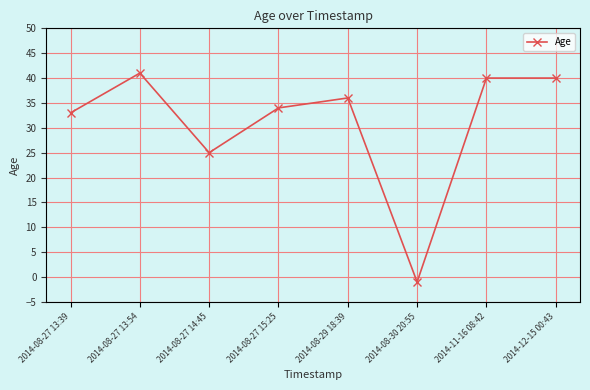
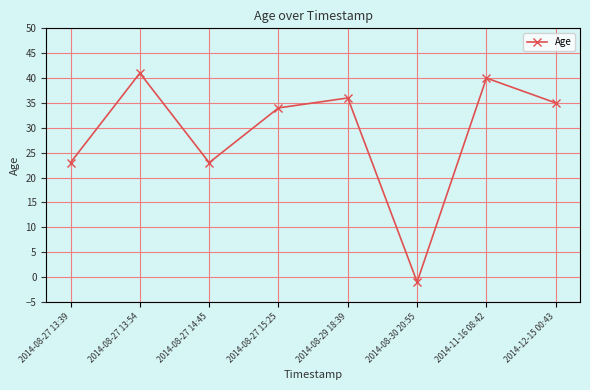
2014-08-27 13:39: 33 -> 23
2014-08-27 14:45: 25 -> 23
2014-12-15 00:43: 40 -> 35
